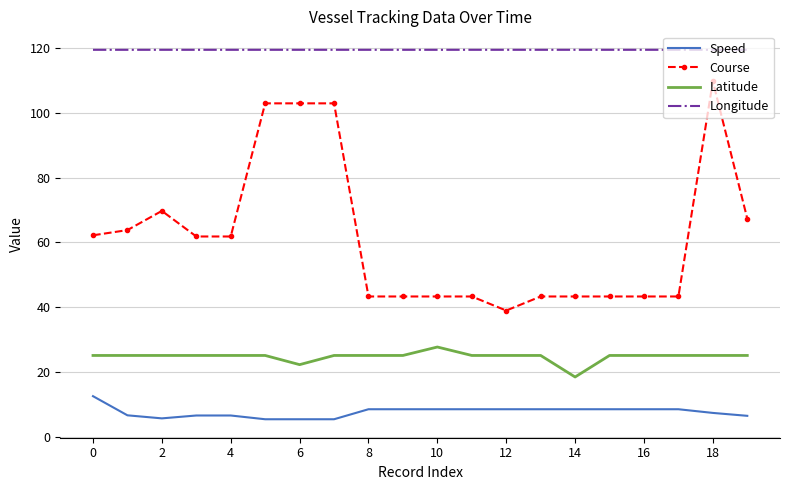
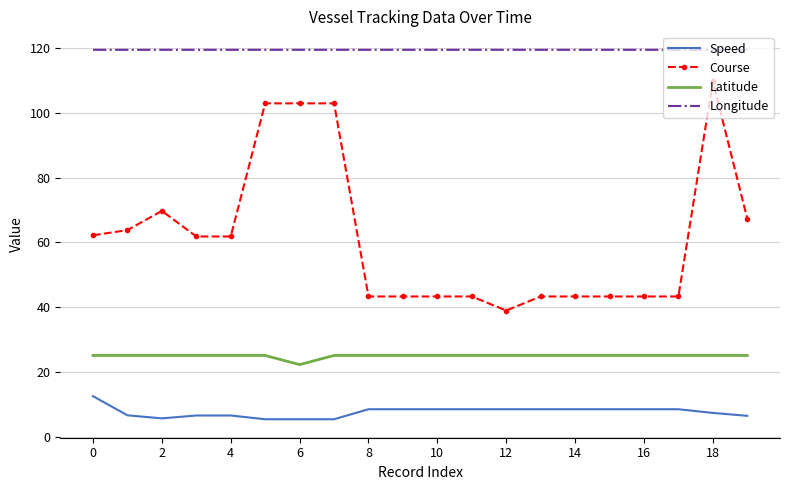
Latitude, 10: 28 -> 25
Latitude, 14: 19 -> 25
